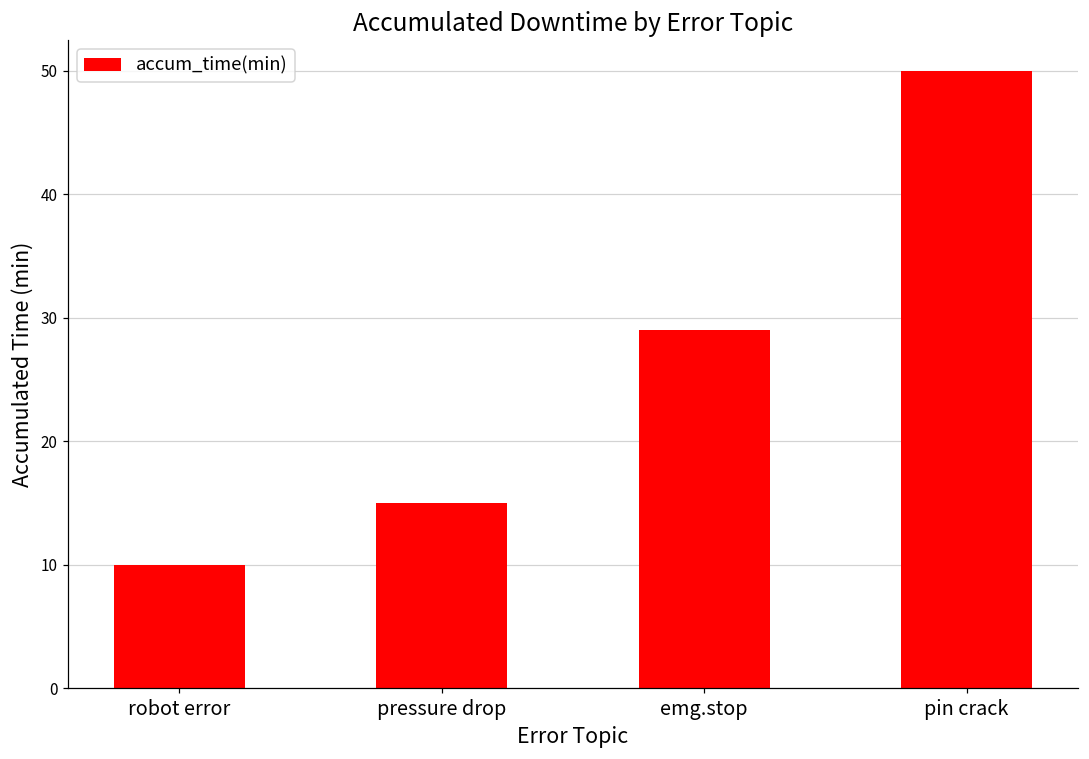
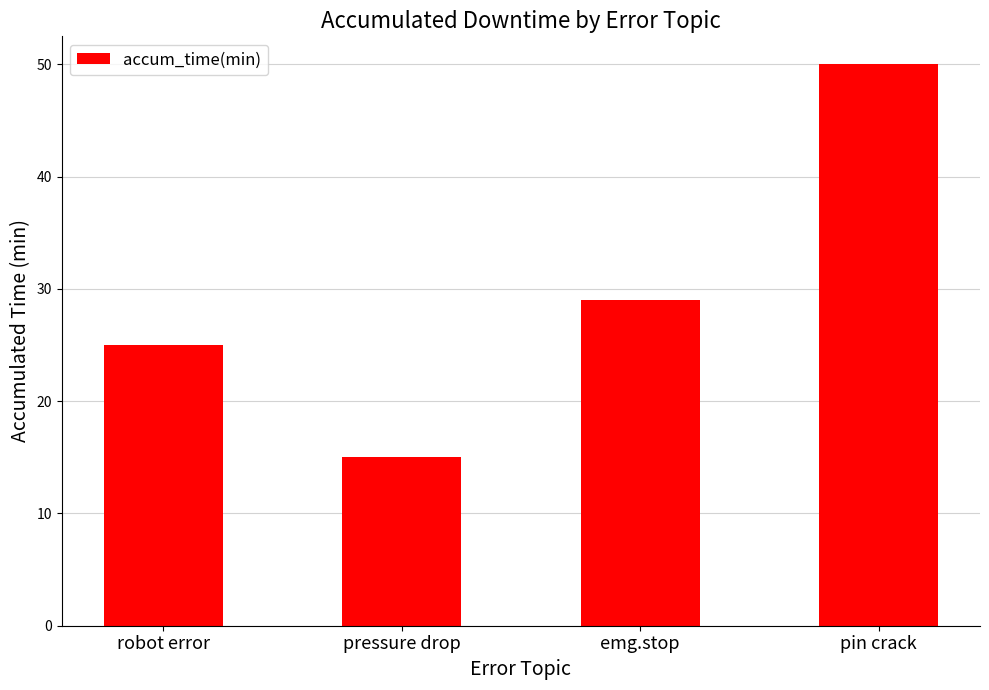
robot error: 10 -> 25
